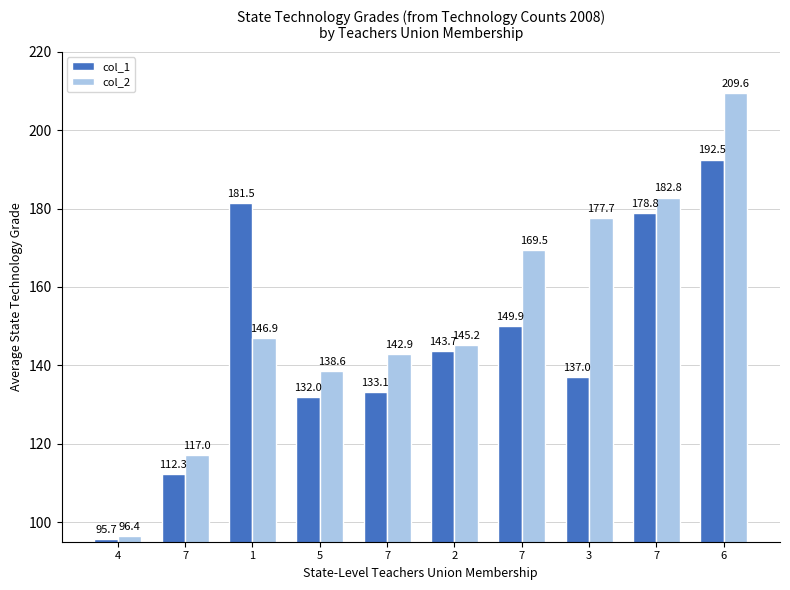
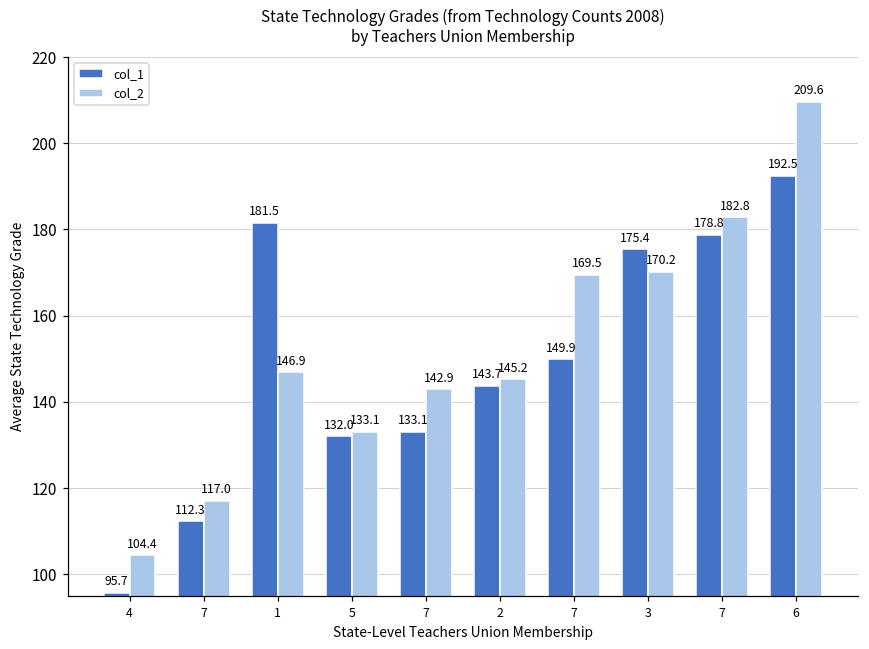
col_2, 4: 96.4 -> 104.4
col_2, 5: 138.6 -> 133.1
col_1, 3: 137.0 -> 175.4
col_2, 3: 177.7 -> 170.2
